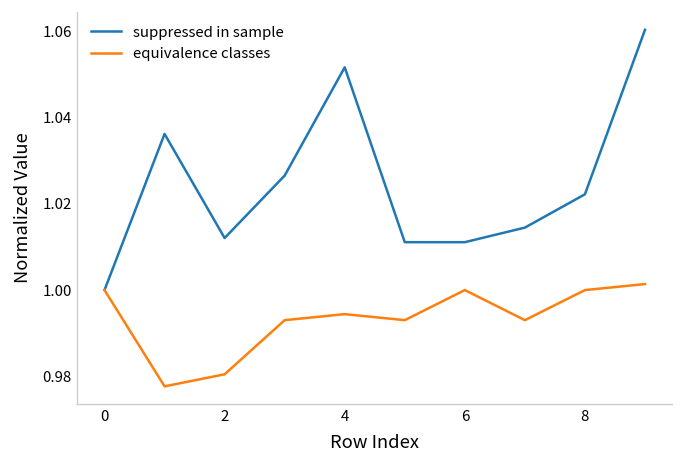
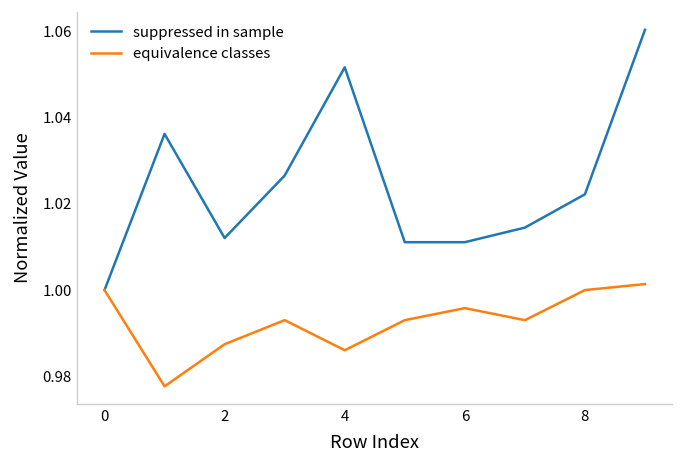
equivalence classes, 2: 0.980 -> 0.987
equivalence classes, 4: 0.994 -> 0.986
equivalence classes, 6: 1.000 -> 0.996
